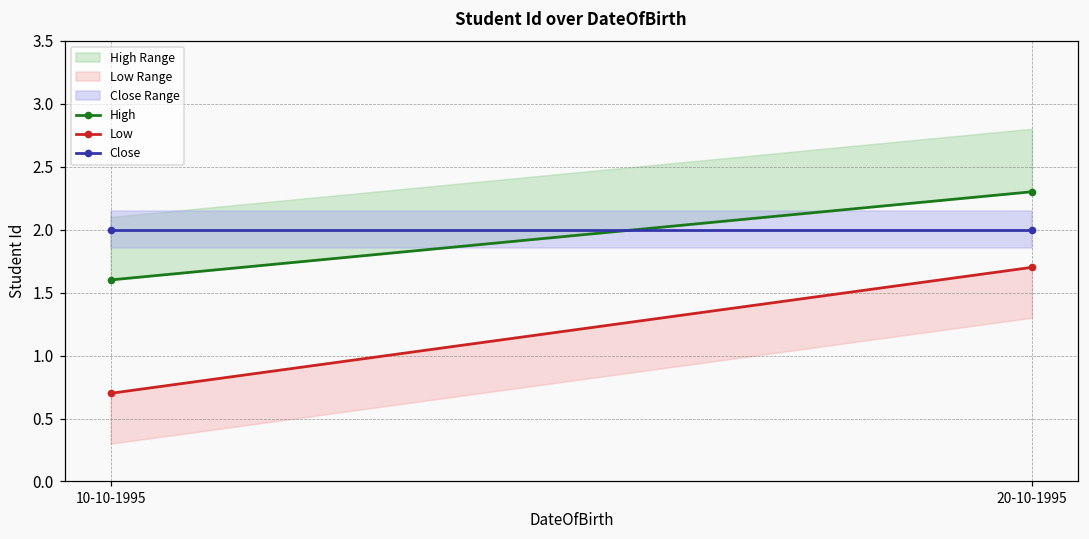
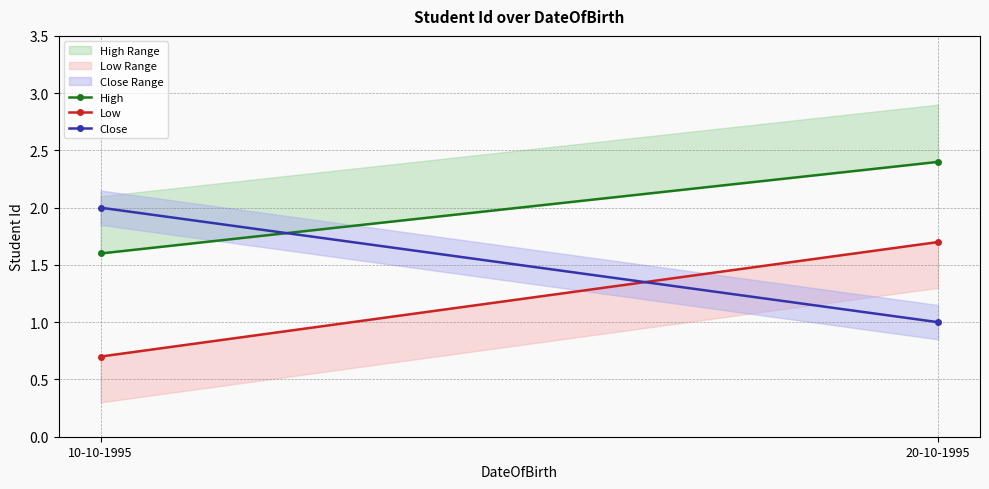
High, 20-10-1995: 2.3 -> 2.4
Close, 20-10-1995: 2 -> 1
